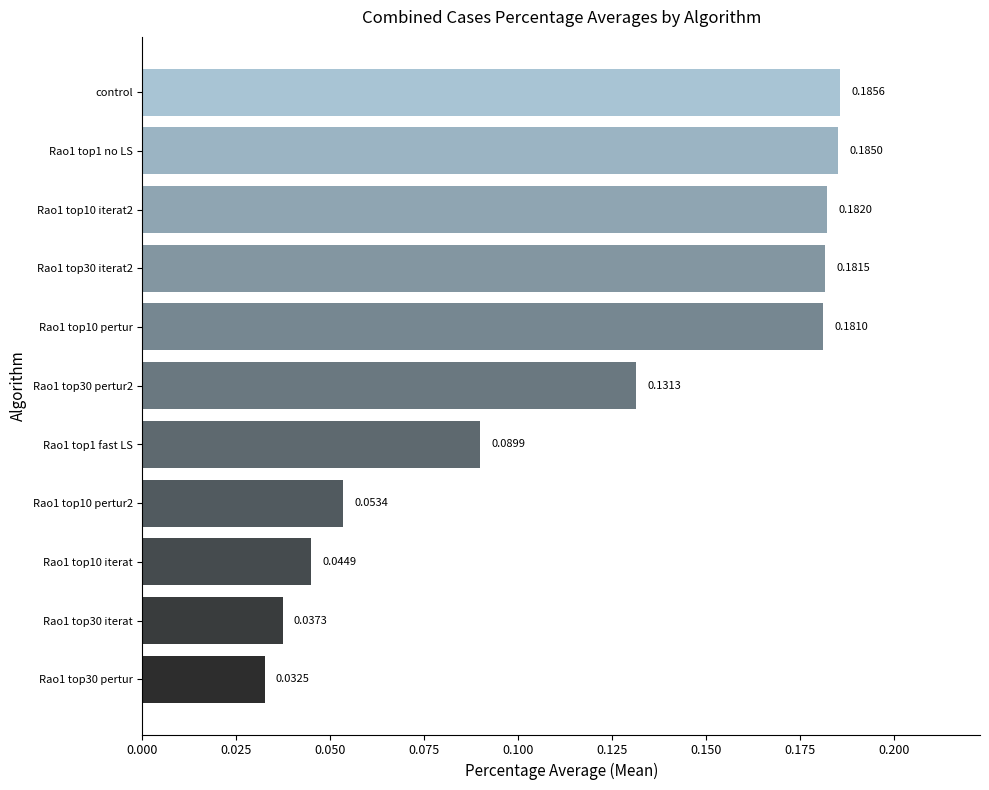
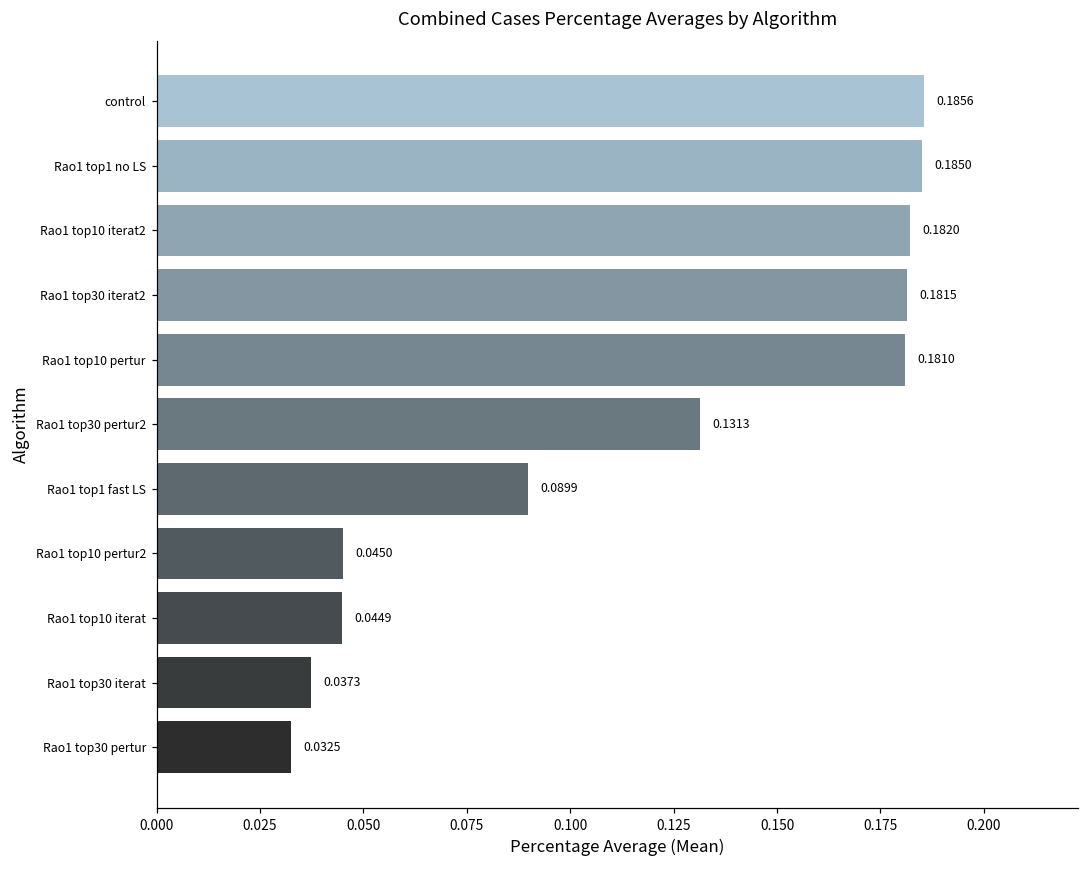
Rao1 top10 pertur2: 0.0534 -> 0.0450
